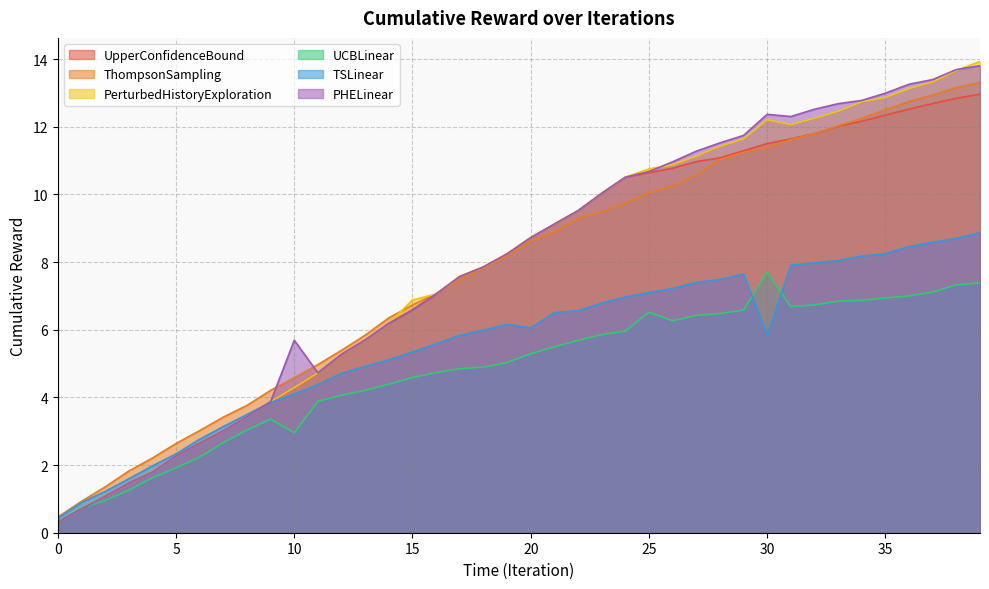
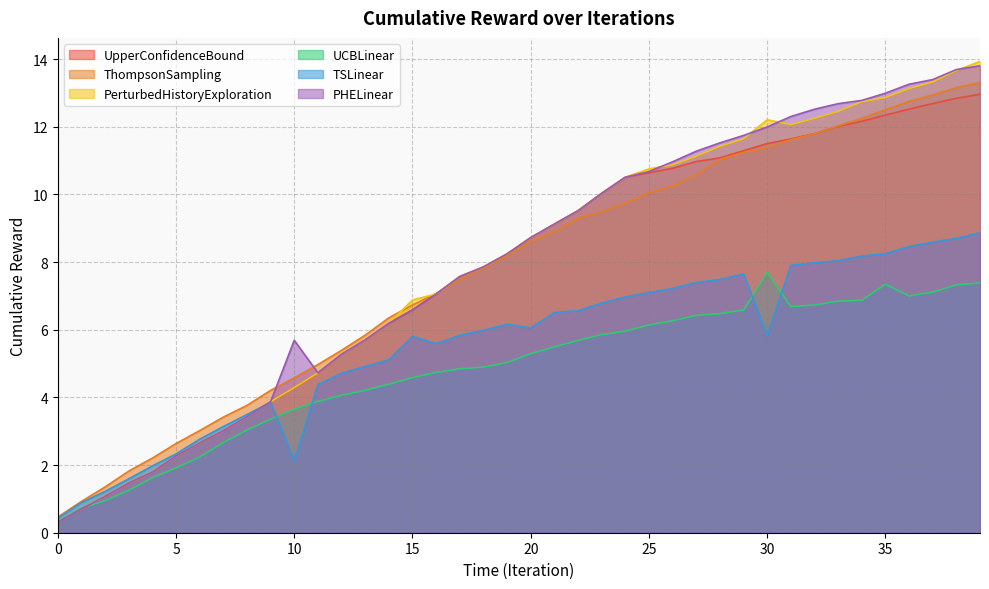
UCBLinear, 10: 3.0 -> 3.7
TSLinear, 10: 4.1 -> 2.1
TSLinear, 15: 5.3 -> 5.8
UCBLinear, 25: 6.5 -> 6.1
PHELinear, 30: 12.4 -> 12.0
UCBLinear, 35: 6.9 -> 7.3
